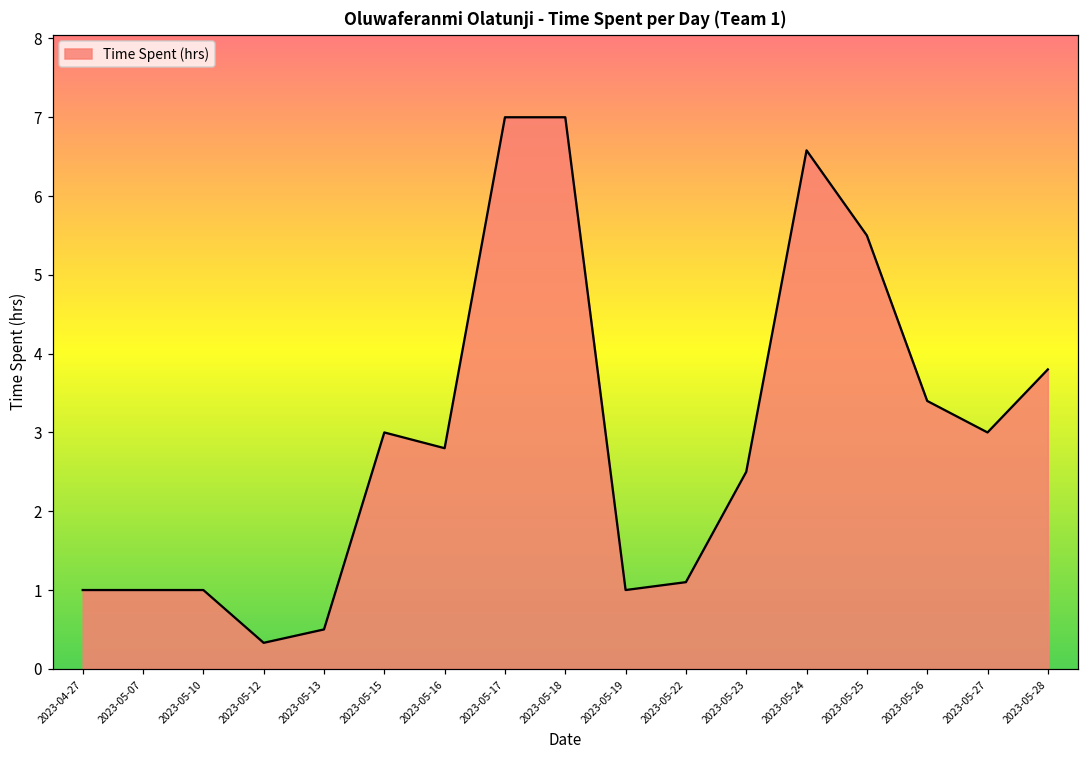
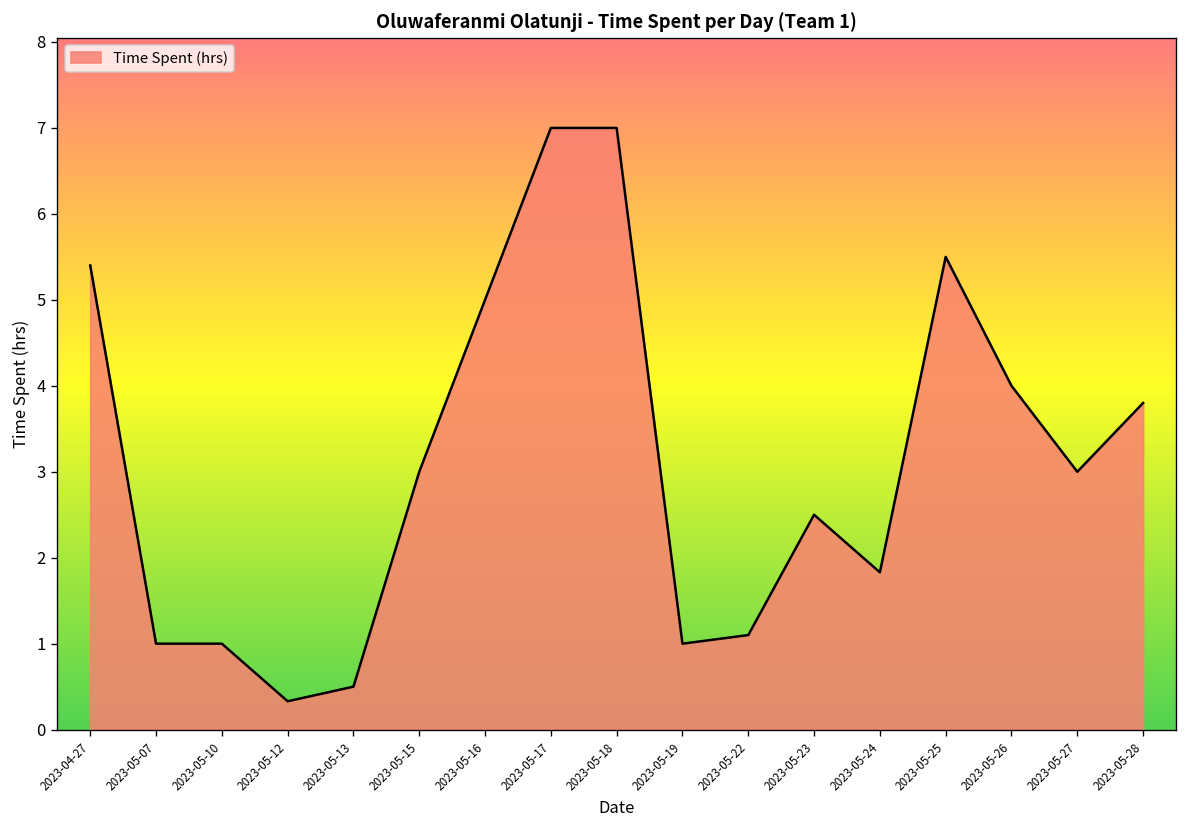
2023-04-27: 1.0 -> 5.4
2023-05-16: 2.8 -> 5.0
2023-05-24: 6.6 -> 1.8
2023-05-26: 3.4 -> 4.0
